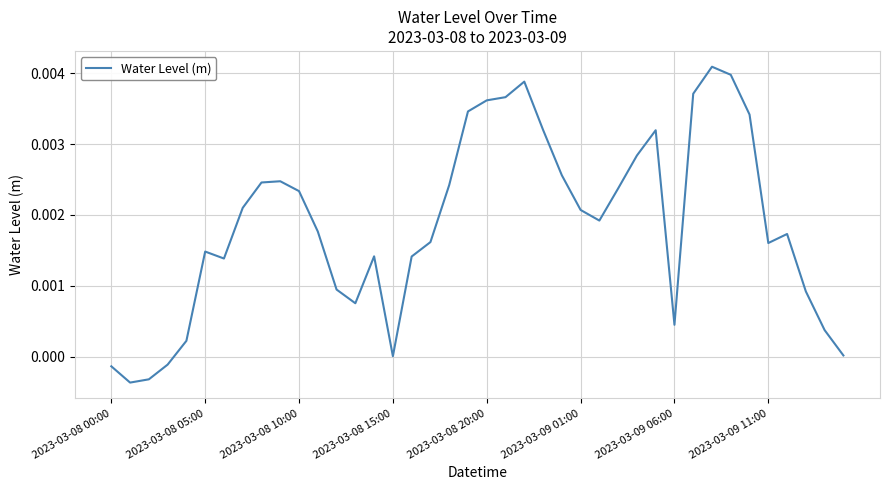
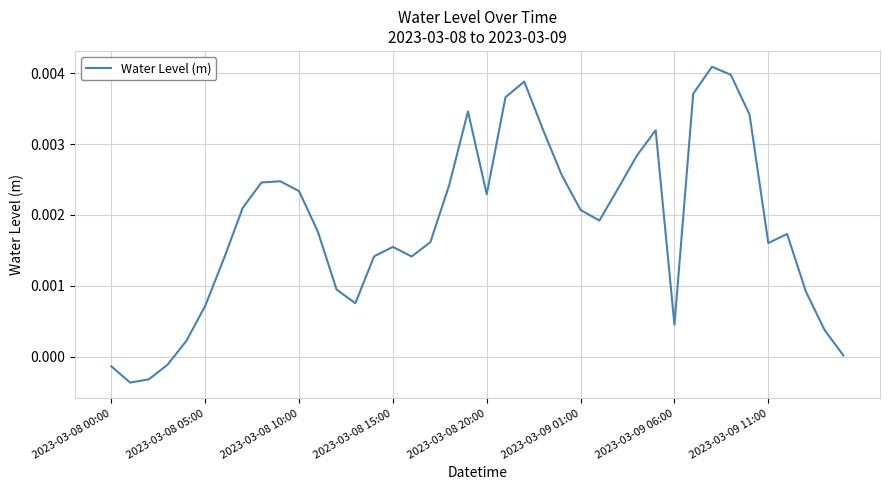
2023-03-08 05:00: 0.0015 -> 0.0007
2023-03-08 15:00: 0.0000 -> 0.0015
2023-03-08 20:00: 0.0036 -> 0.0023
